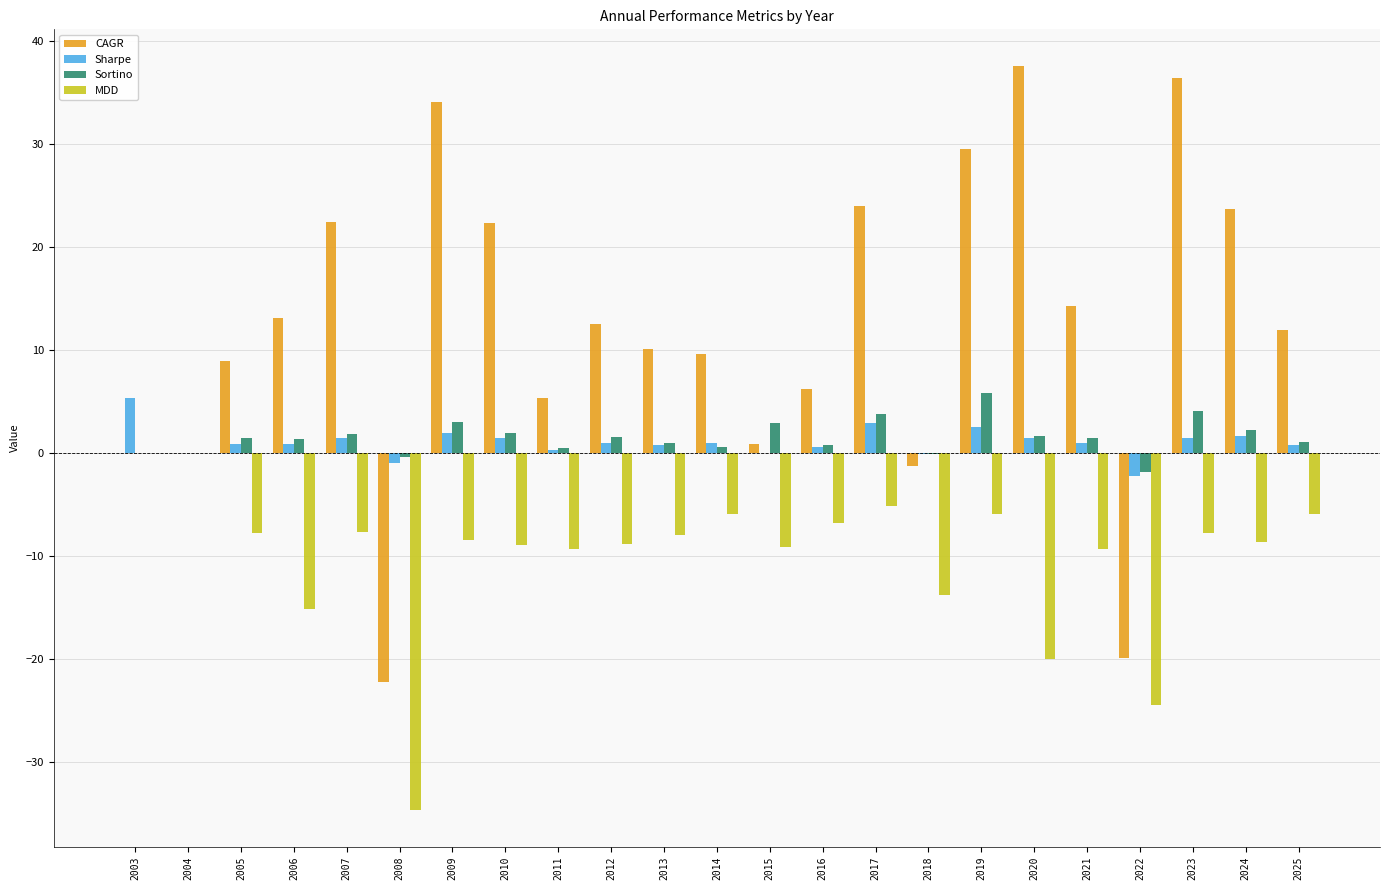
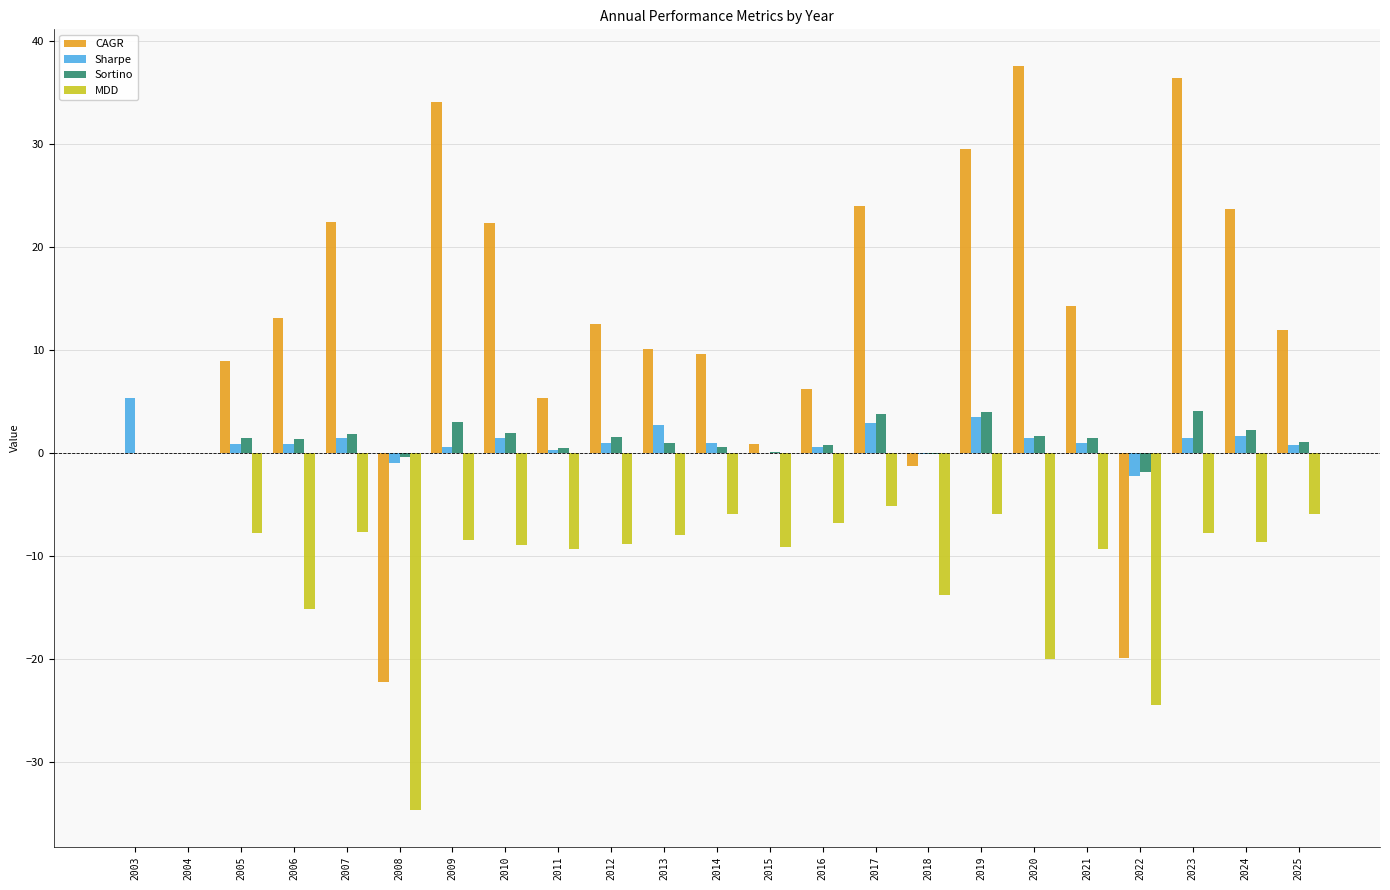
Sharpe, 2009: 2.0 -> 0.6
Sharpe, 2013: 0.8 -> 2.8
Sortino, 2015: 2.9 -> 0.1
Sharpe, 2019: 2.6 -> 3.5
Sortino, 2019: 5.8 -> 4.0
